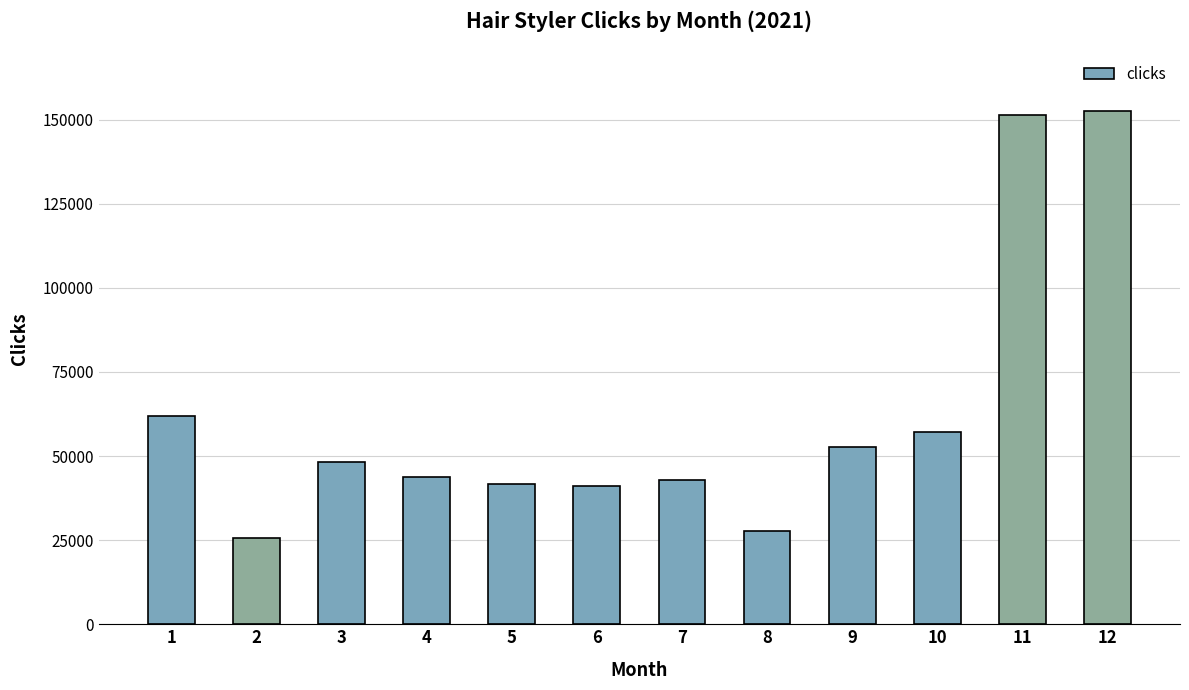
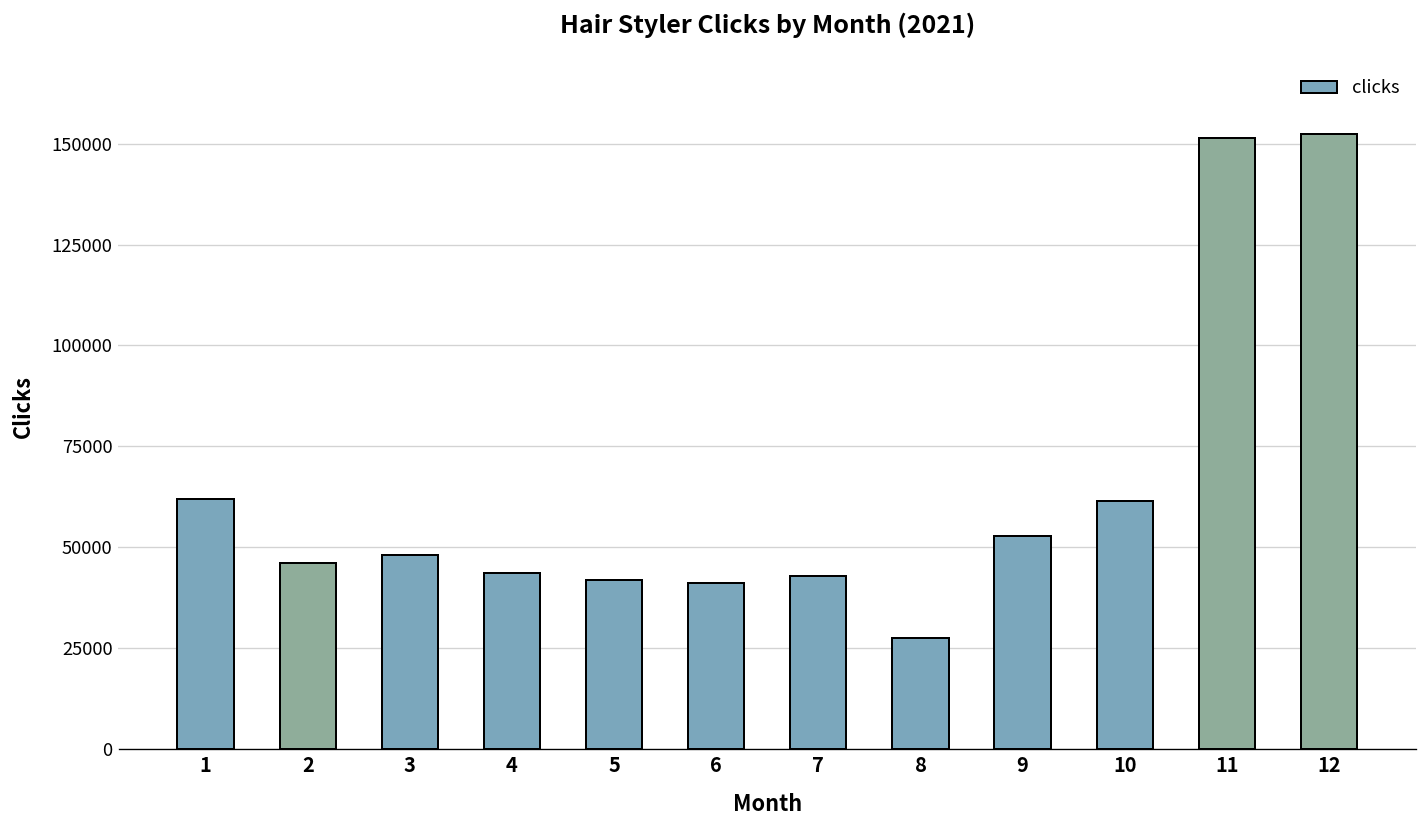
2: 26000 -> 46000
10: 57000 -> 61000
